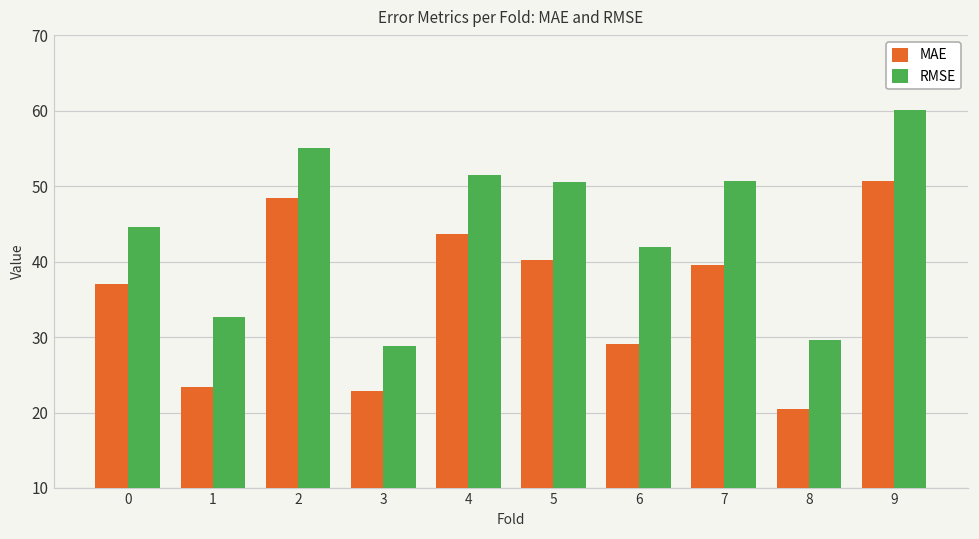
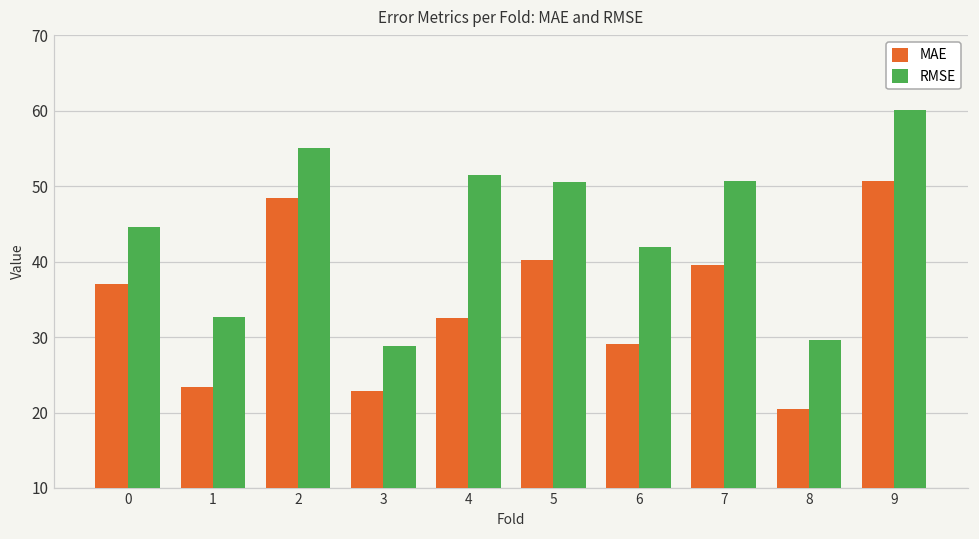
MAE, 4: 44 -> 33
